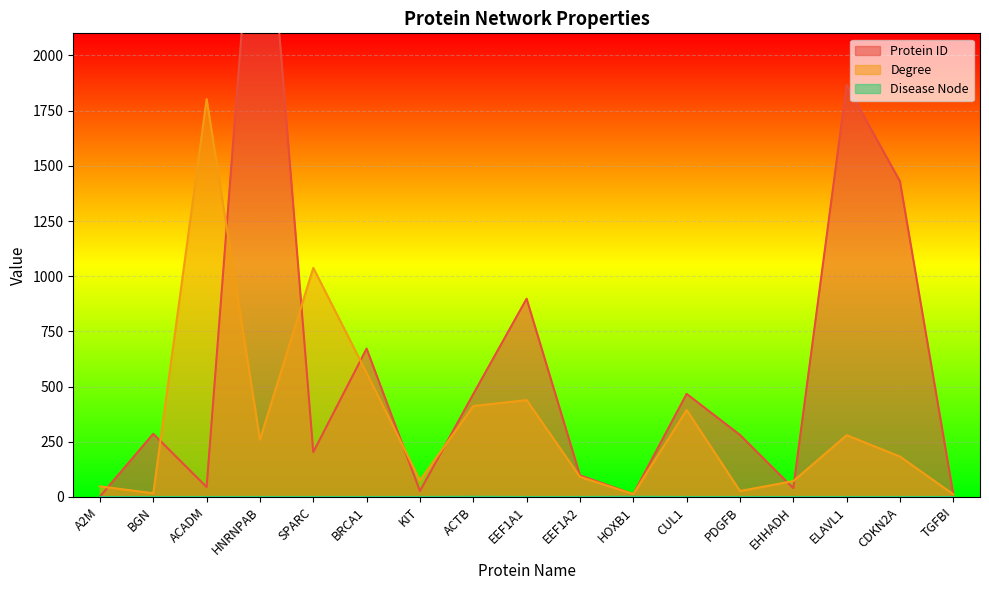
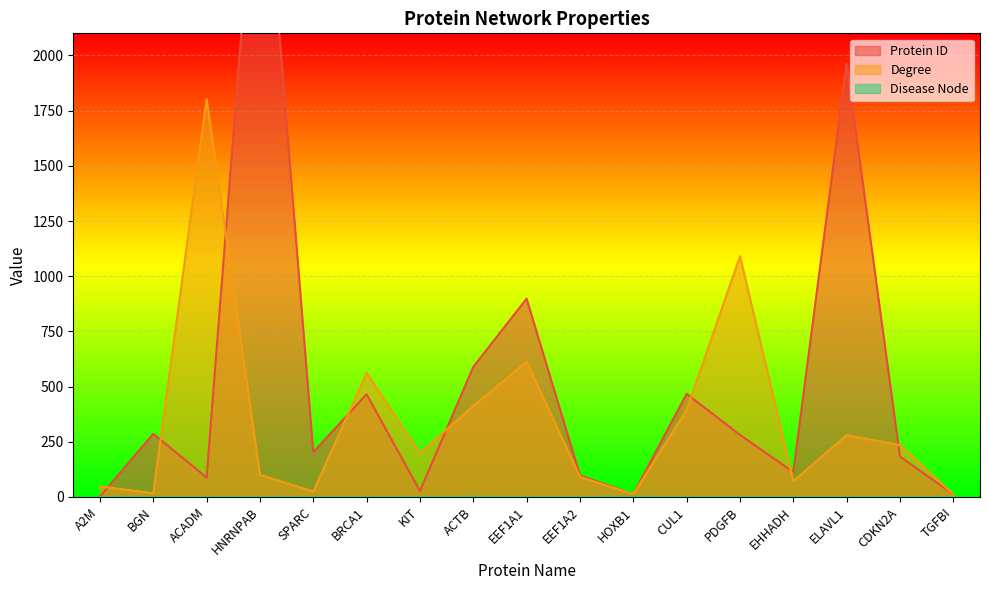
Protein ID, ACADM: 50 -> 90
Degree, HNRNPAB: 260 -> 100
Degree, SPARC: 1040 -> 30
Protein ID, BRCA1: 670 -> 470
Degree, KIT: 80 -> 200
Protein ID, ACTB: 470 -> 590
Degree, EEF1A1: 440 -> 610
Degree, PDGFB: 30 -> 1090
Protein ID, EHHADH: 40 -> 110
Protein ID, ELAVL1: 1870 -> 1960
Protein ID, CDKN2A: 1430 -> 180
Degree, CDKN2A: 180 -> 240
